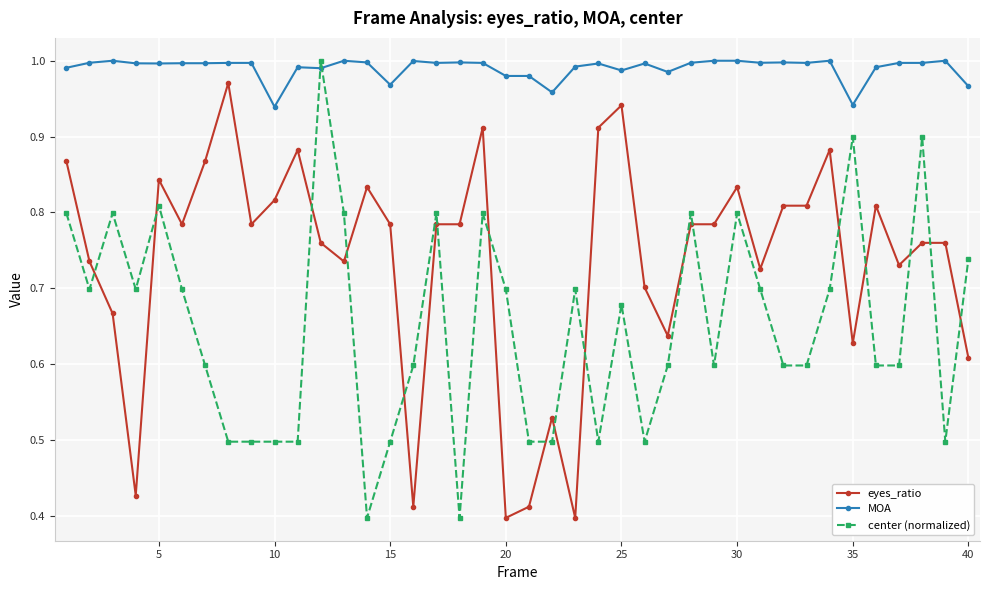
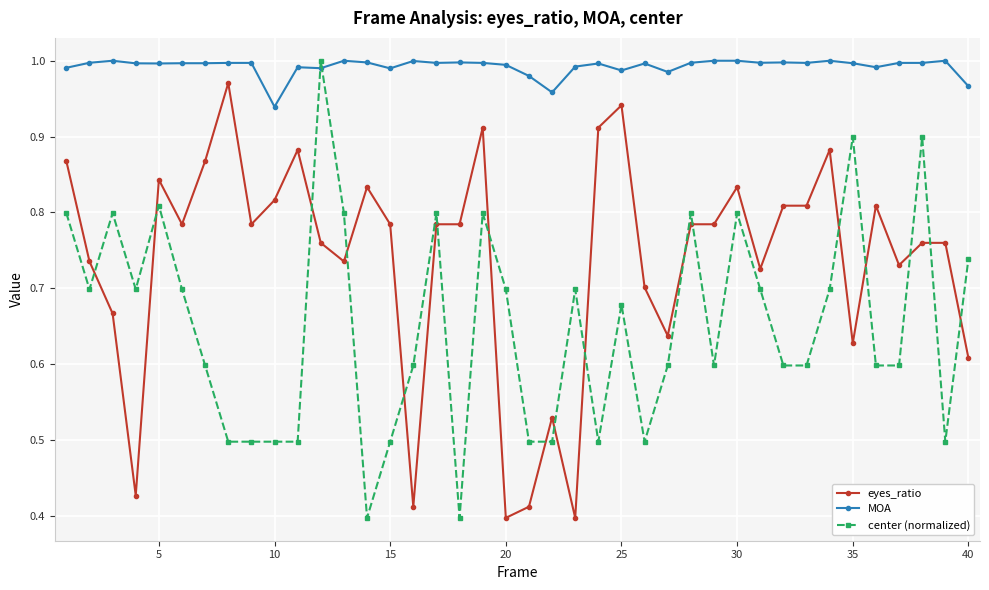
MOA, 15: 0.97 -> 0.99
MOA, 20: 0.98 -> 0.99
MOA, 35: 0.94 -> 1.00
